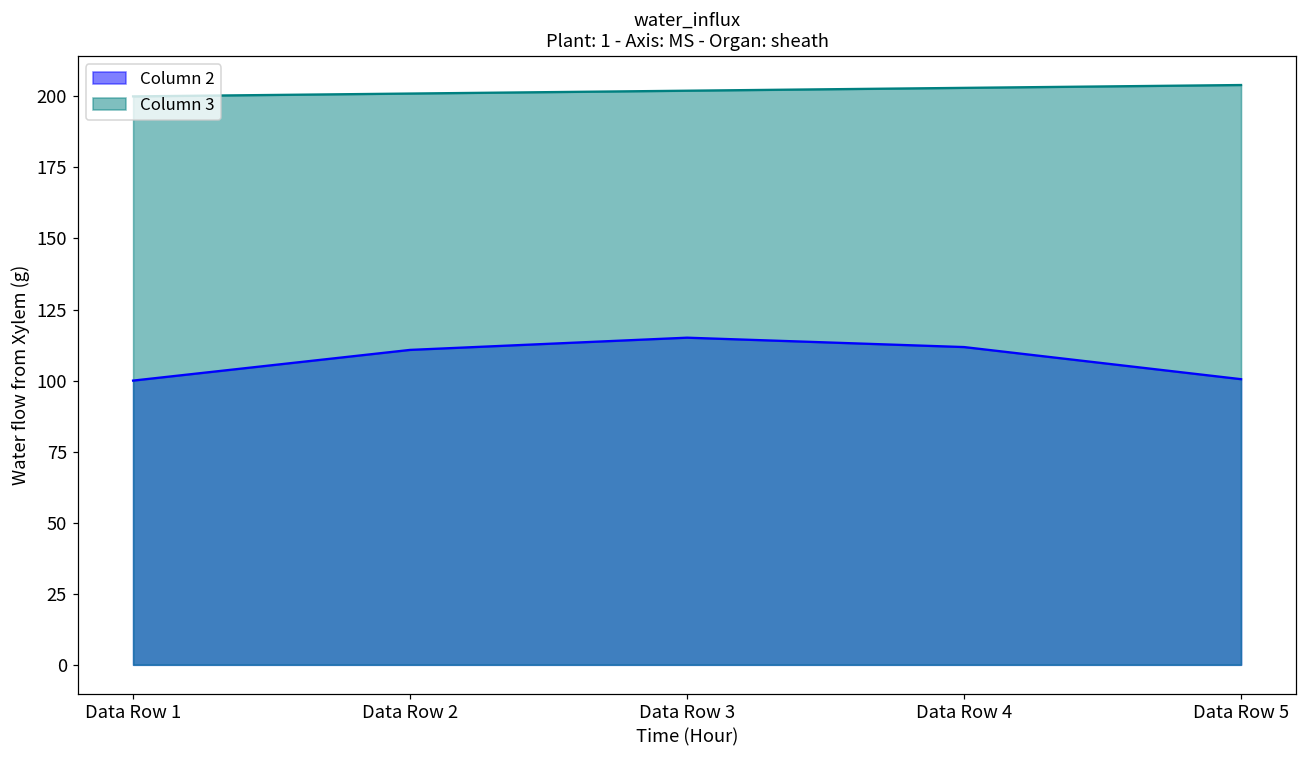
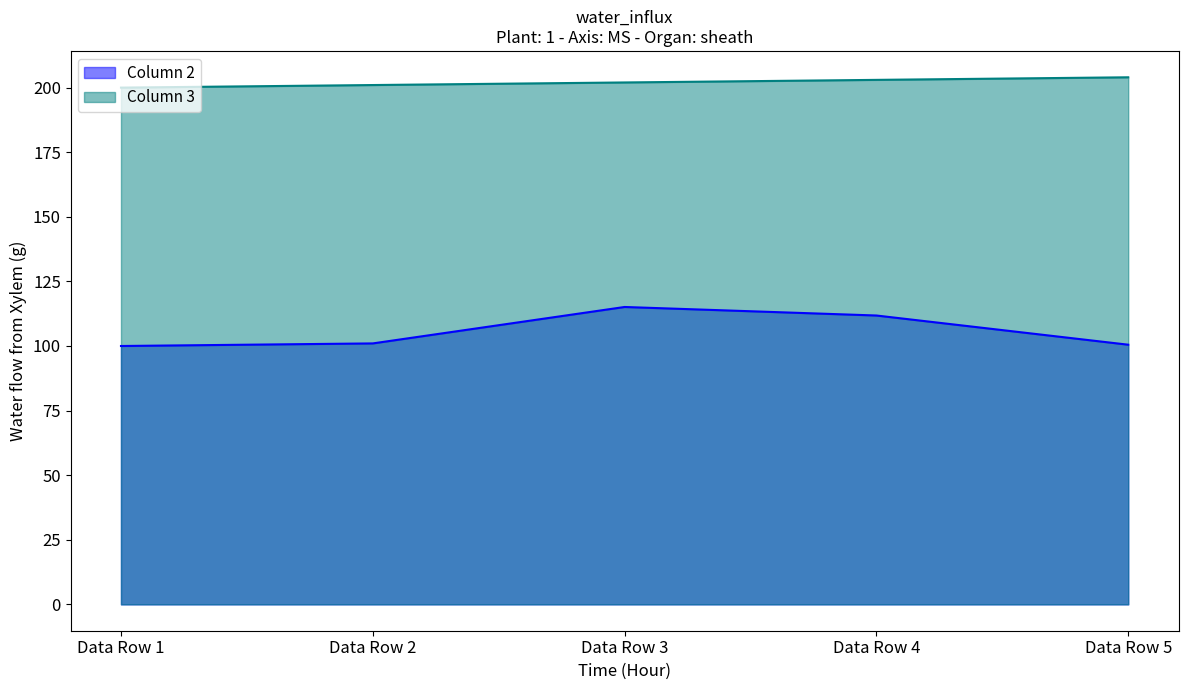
Column 2, Data Row 2: 111 -> 101
